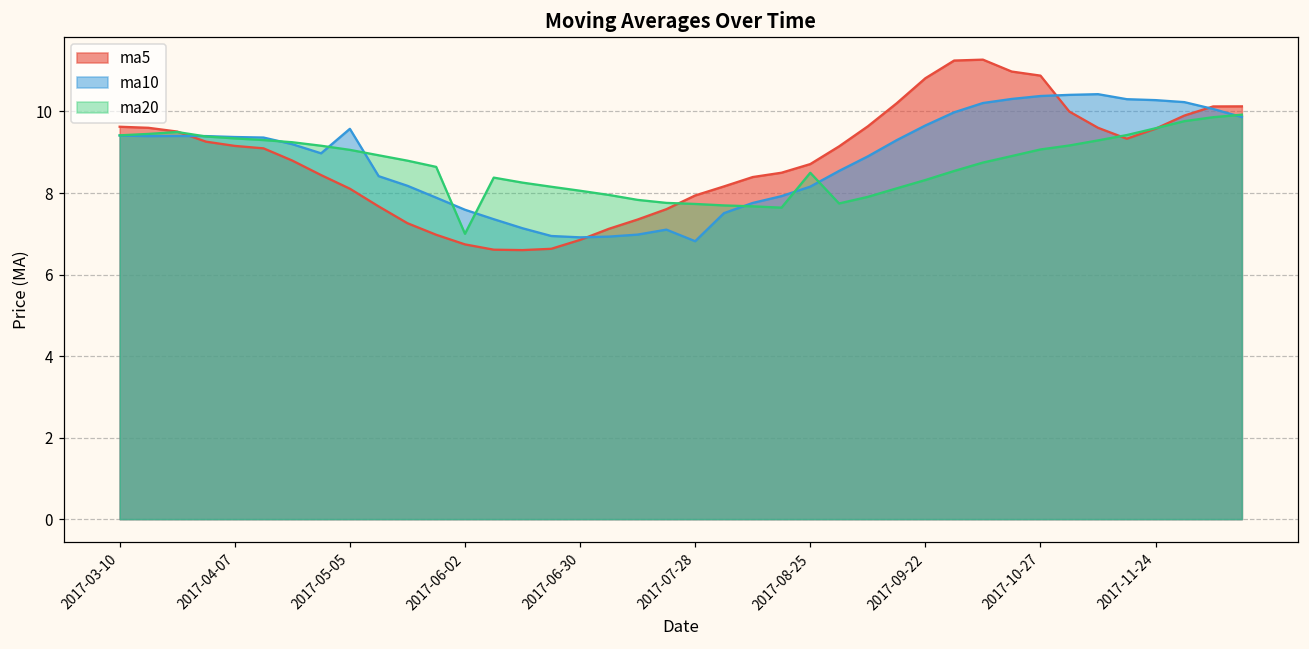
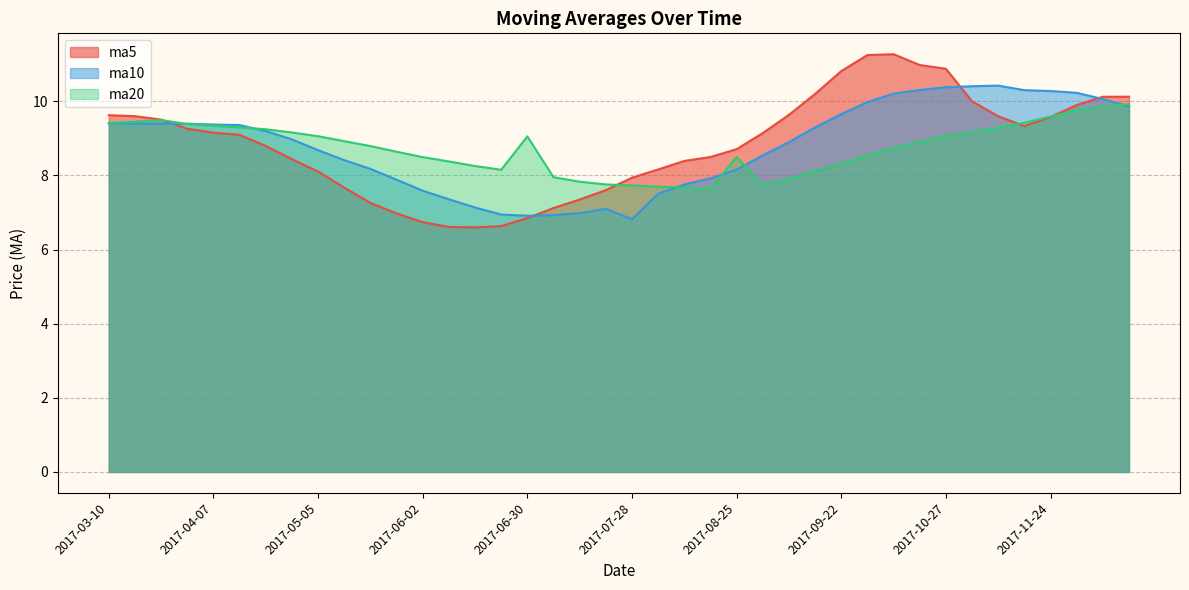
ma10, 2017-05-05: 9.6 -> 8.7
ma20, 2017-06-02: 7.0 -> 8.5
ma20, 2017-06-30: 8.1 -> 9.1
